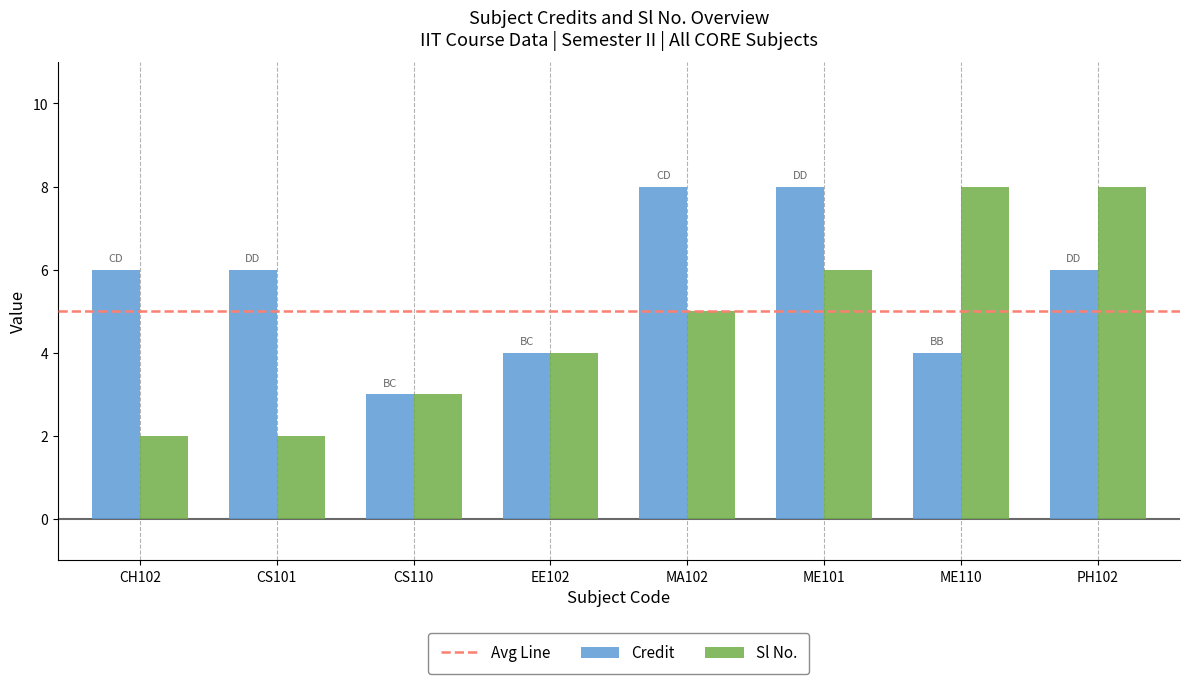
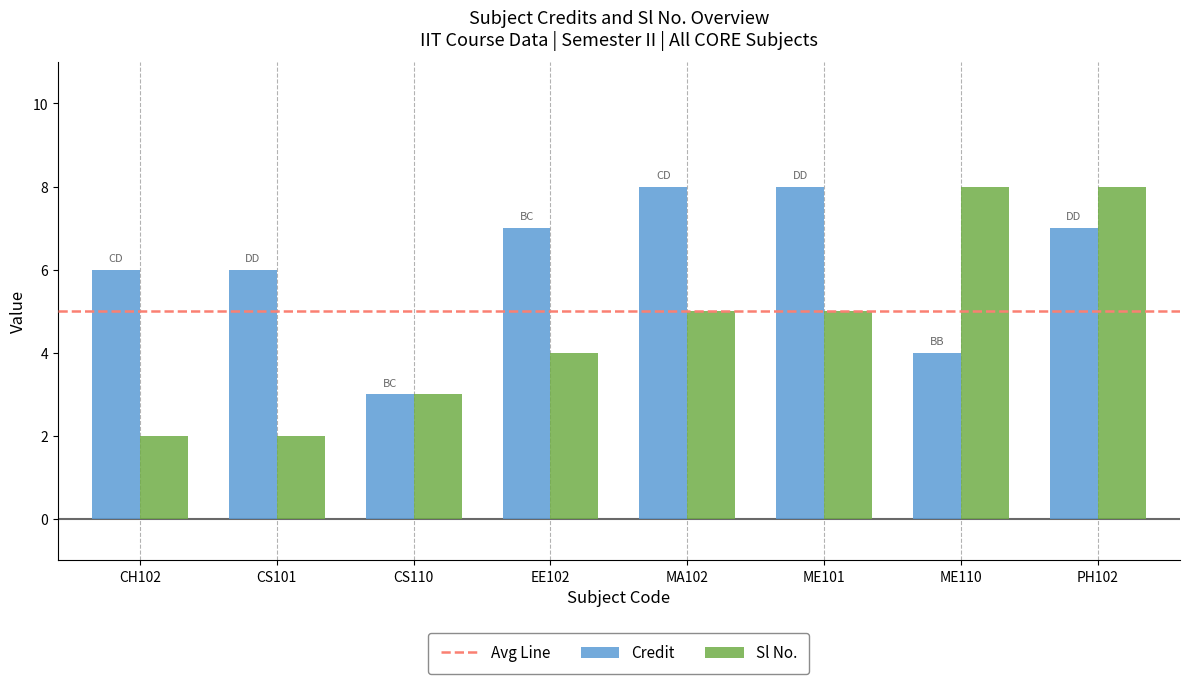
Credit, EE102: 4 -> 7
Sl No., ME101: 6 -> 5
Credit, PH102: 6 -> 7
